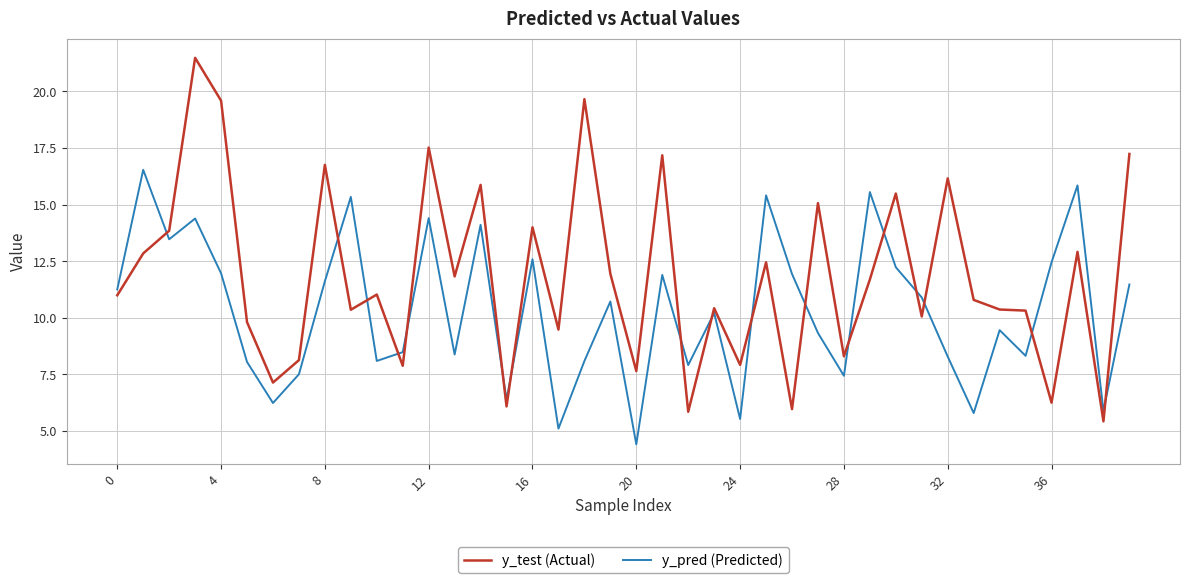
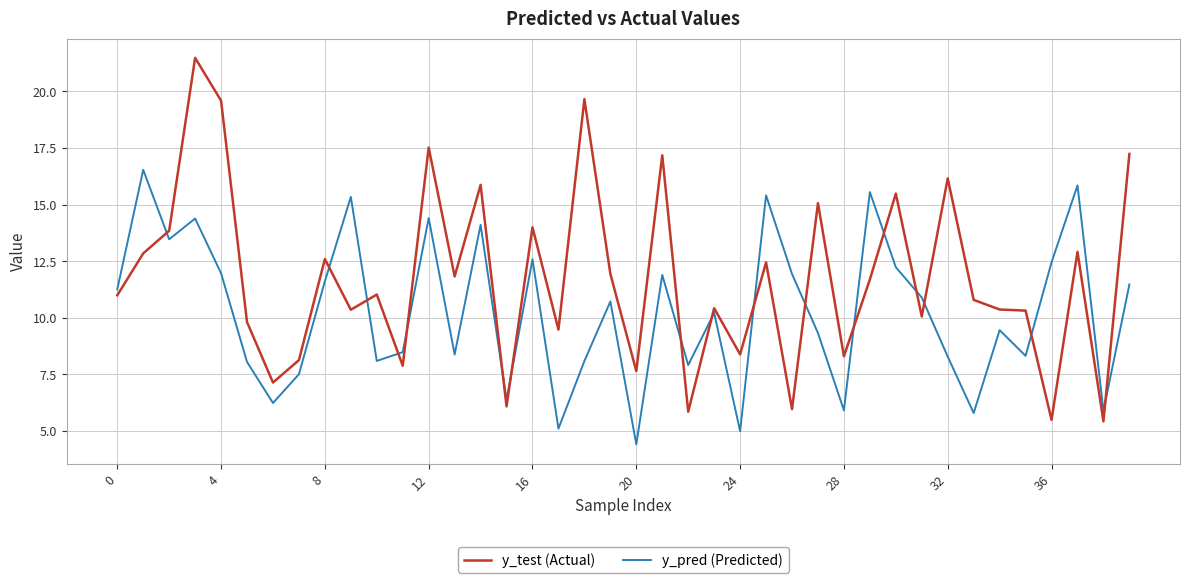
y_test (Actual), 8: 16.8 -> 12.6
y_test (Actual), 24: 7.9 -> 8.4
y_pred (Predicted), 24: 5.5 -> 5.0
y_pred (Predicted), 28: 7.4 -> 5.9
y_test (Actual), 36: 6.2 -> 5.5
